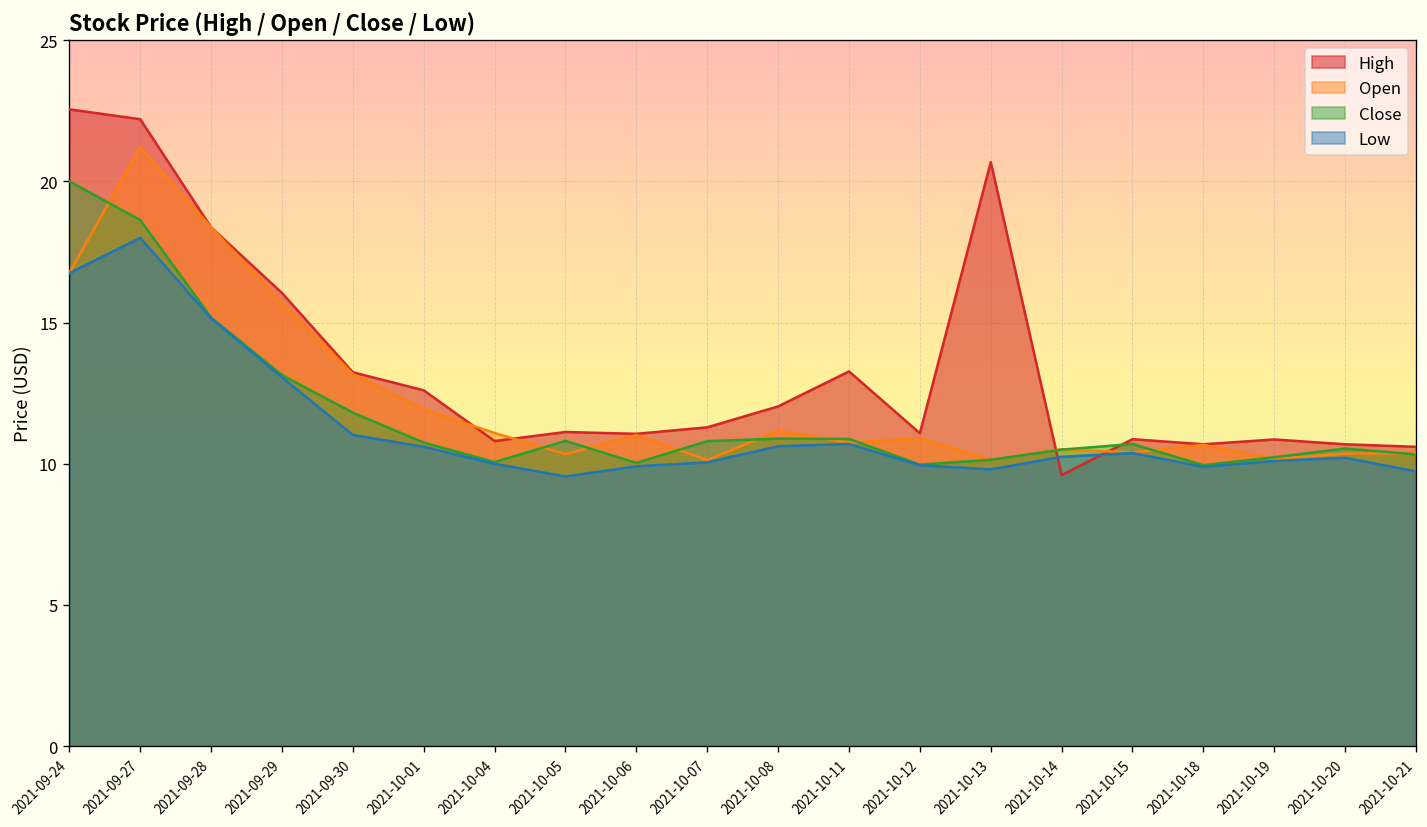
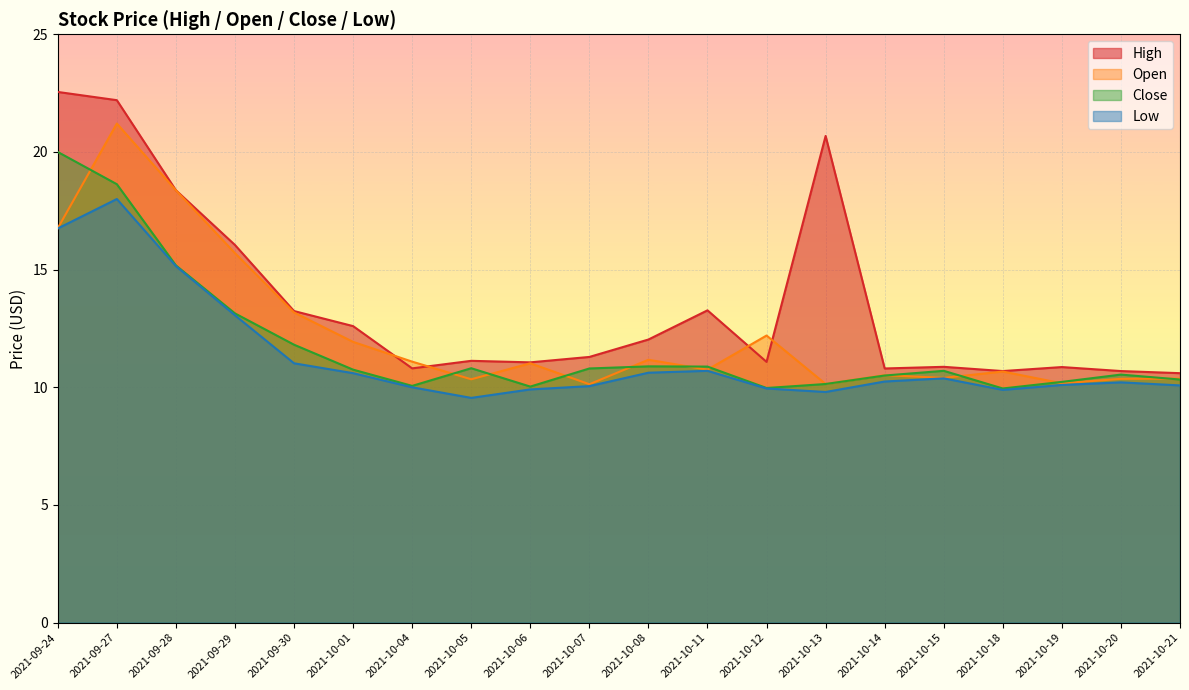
Open, 2021-10-12: 10.9 -> 12.2
High, 2021-10-14: 9.6 -> 10.8
Low, 2021-10-21: 9.7 -> 10.1
